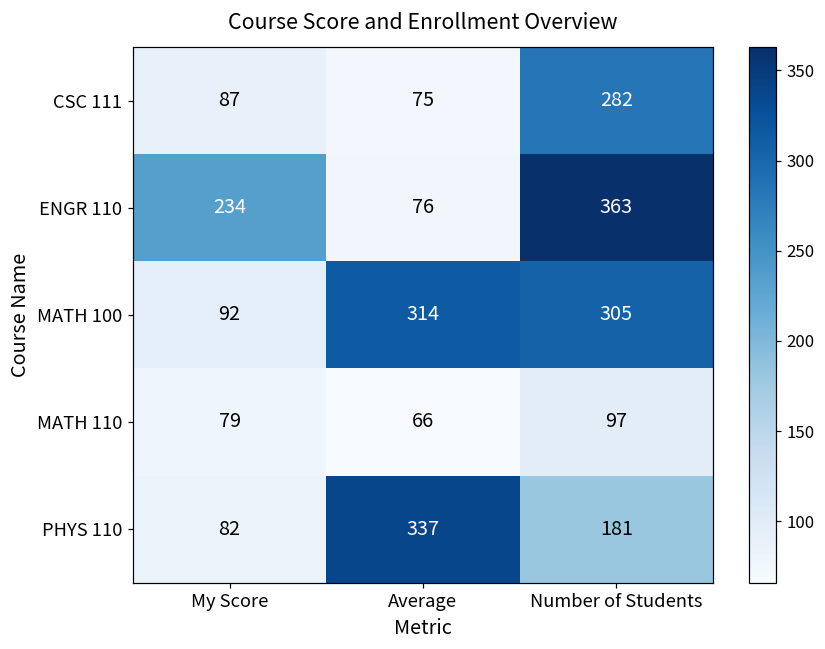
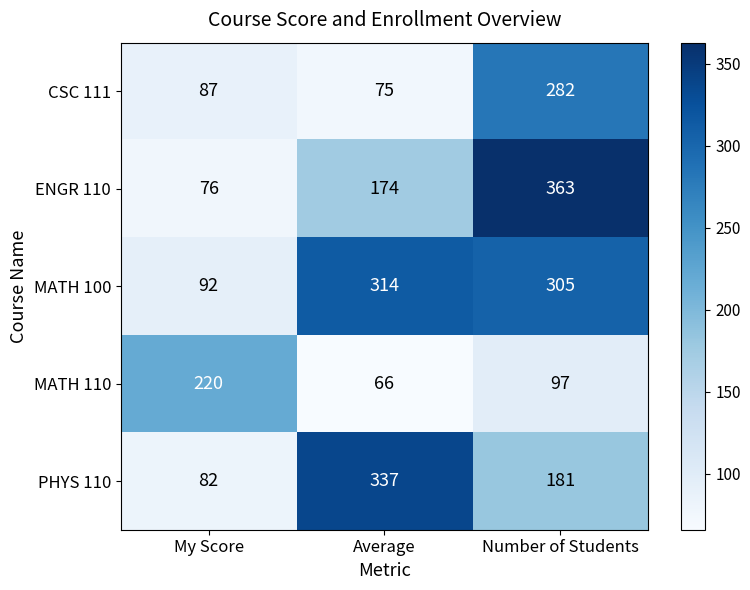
ENGR 110, My Score: 234 -> 76
ENGR 110, Average: 76 -> 174
MATH 110, My Score: 79 -> 220
